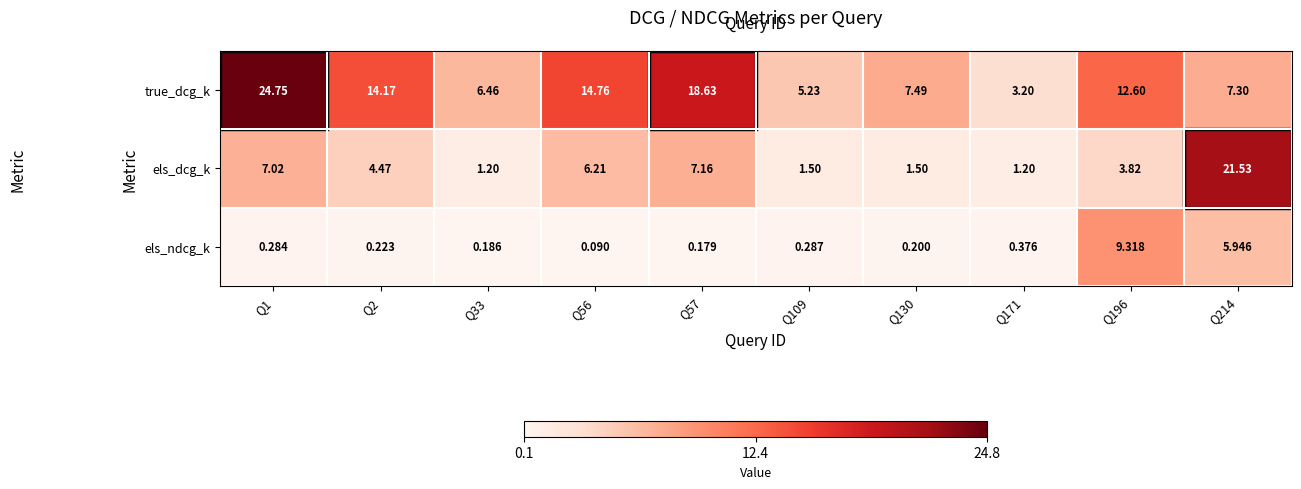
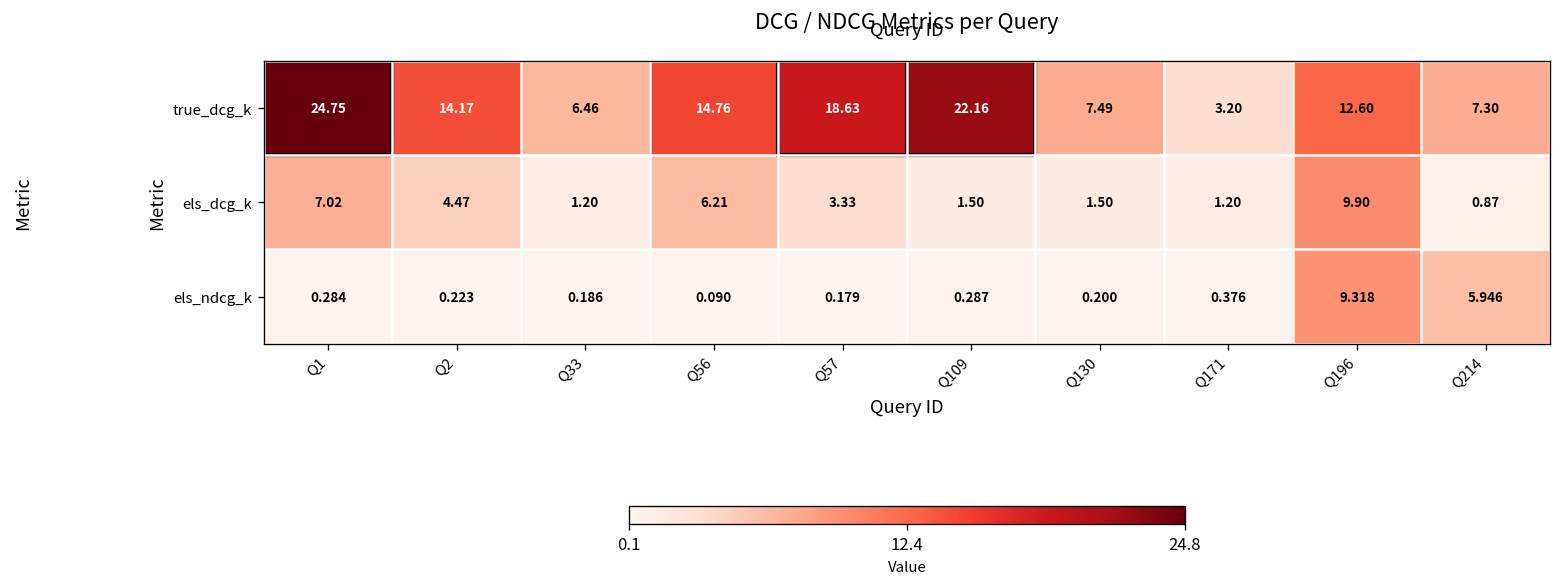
true_dcg_k, Q109: 5.23 -> 22.16
els_dcg_k, Q57: 7.16 -> 3.33
els_dcg_k, Q196: 3.82 -> 9.90
els_dcg_k, Q214: 21.53 -> 0.87
